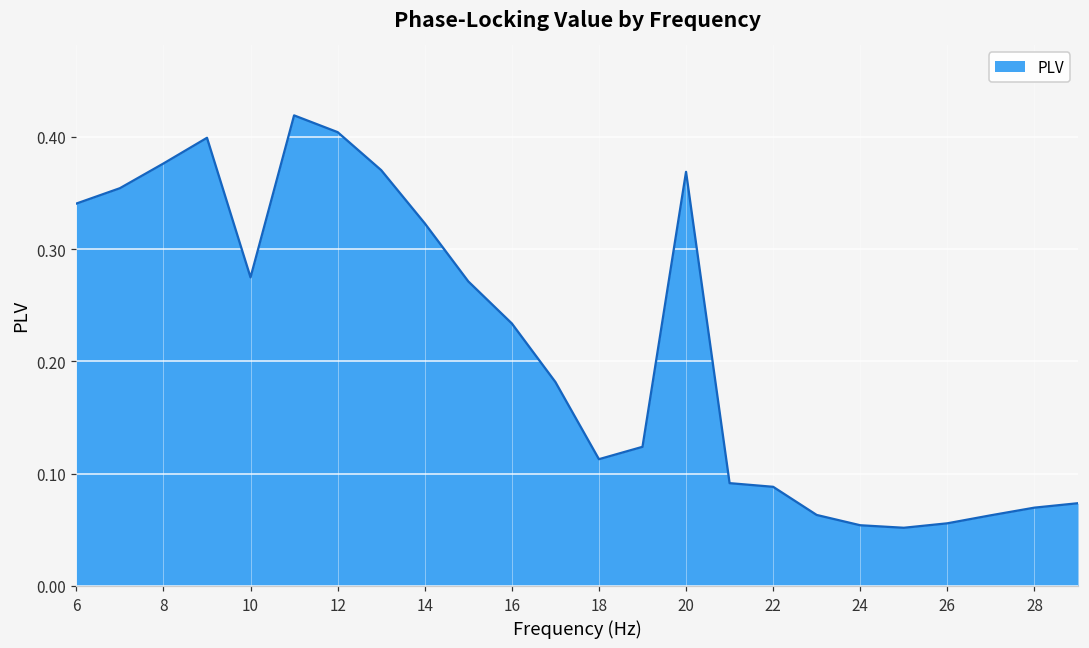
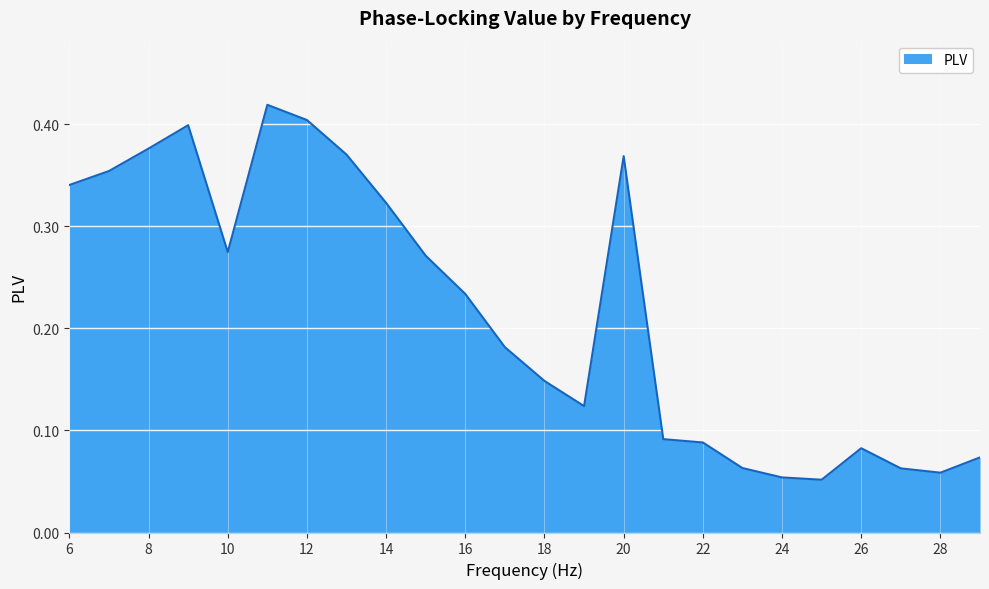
18: 0.113 -> 0.148
26: 0.056 -> 0.083
28: 0.070 -> 0.059
